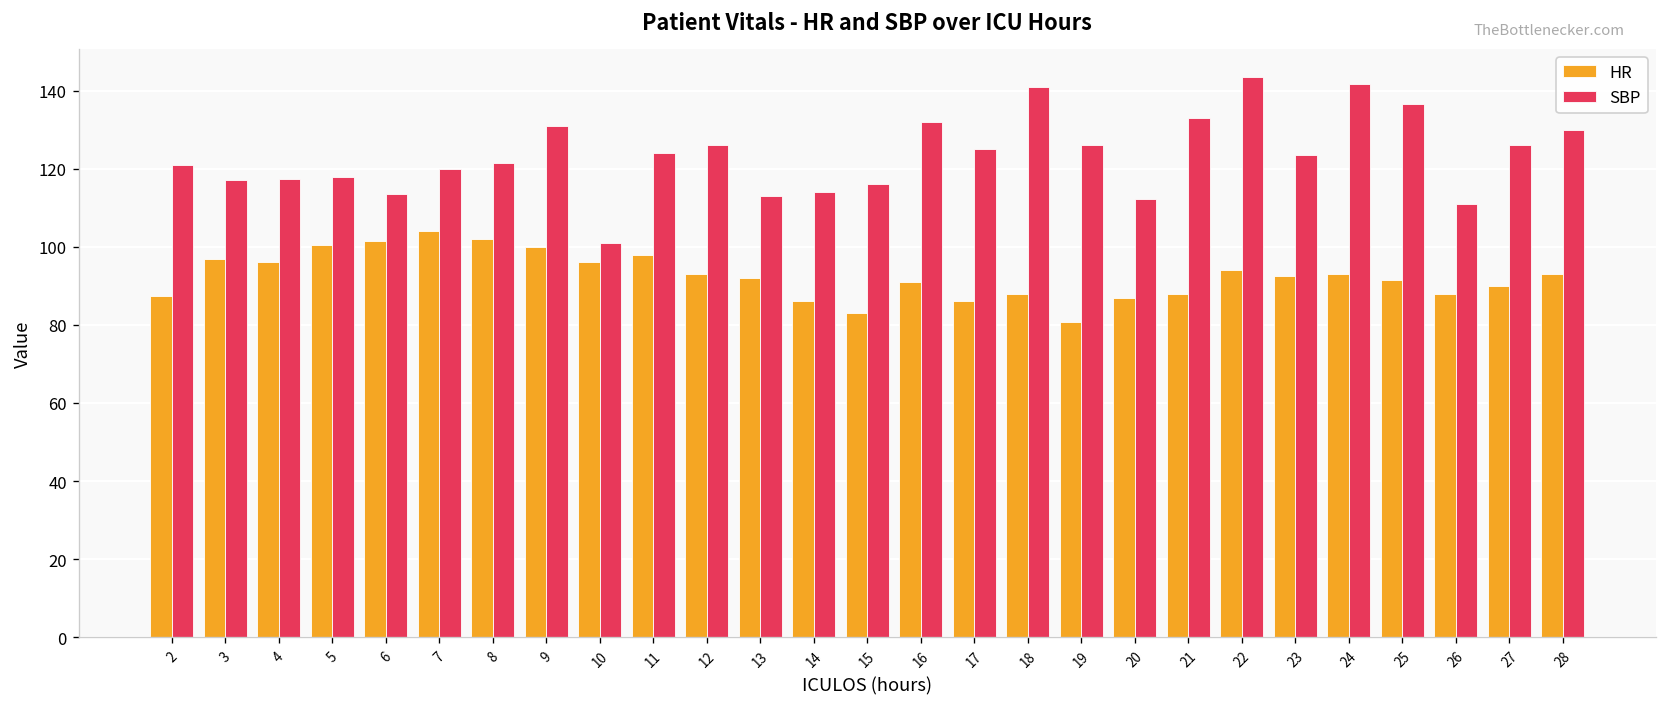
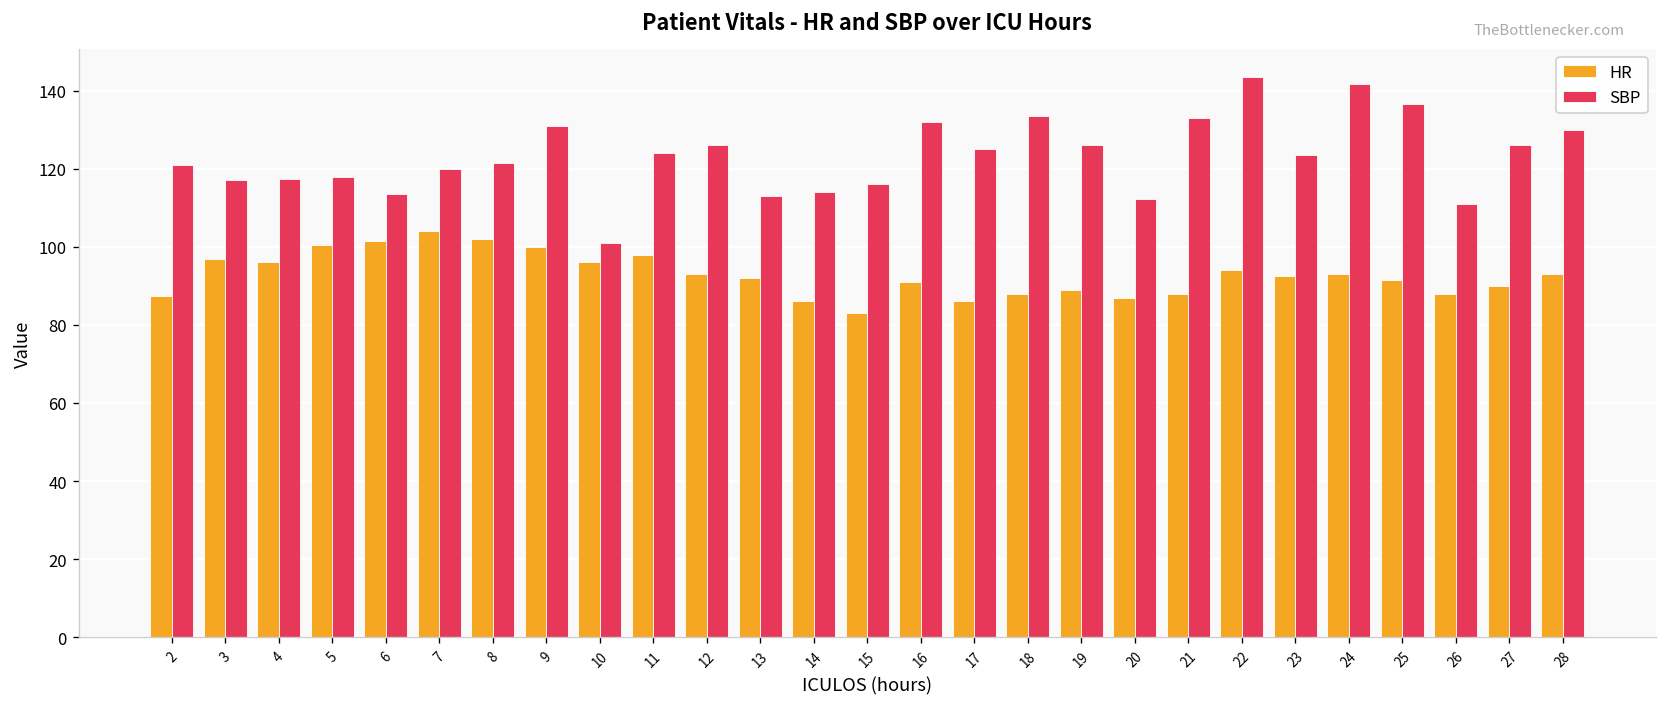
SBP, 18: 141 -> 134
HR, 19: 81 -> 89
